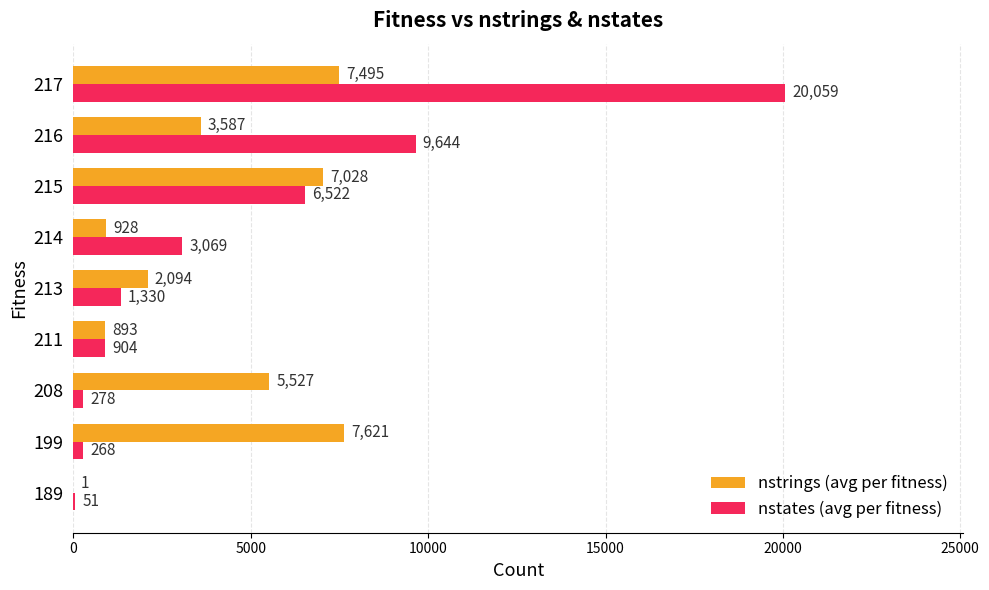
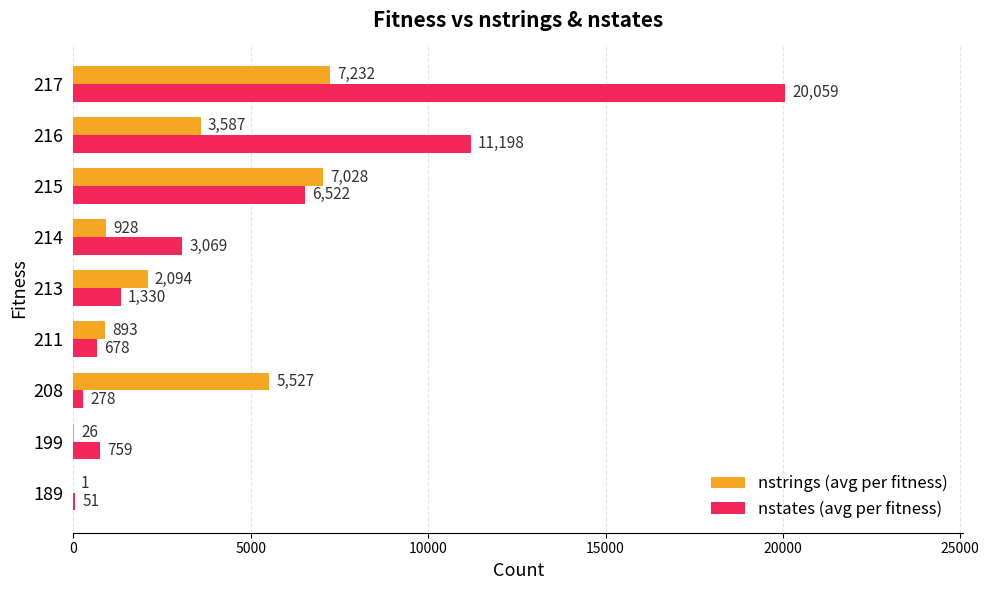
nstrings (avg per fitness), 217: 7,495 -> 7,232
nstates (avg per fitness), 216: 9,644 -> 11,198
nstates (avg per fitness), 211: 904 -> 678
nstrings (avg per fitness), 199: 7,621 -> 26
nstates (avg per fitness), 199: 268 -> 759
